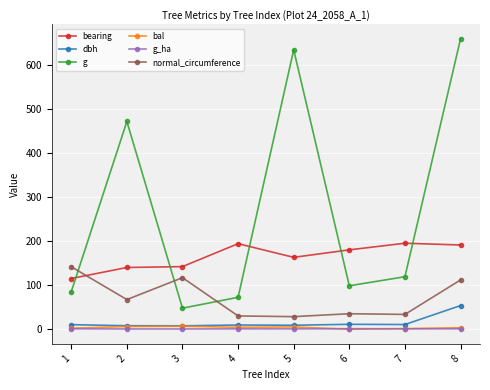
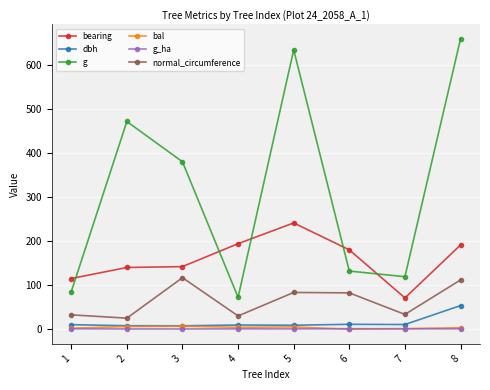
normal_circumference, 1: 140 -> 30
normal_circumference, 2: 70 -> 30
g, 3: 50 -> 380
bearing, 5: 160 -> 240
normal_circumference, 5: 30 -> 80
g, 6: 100 -> 130
normal_circumference, 6: 40 -> 80
bearing, 7: 200 -> 70
